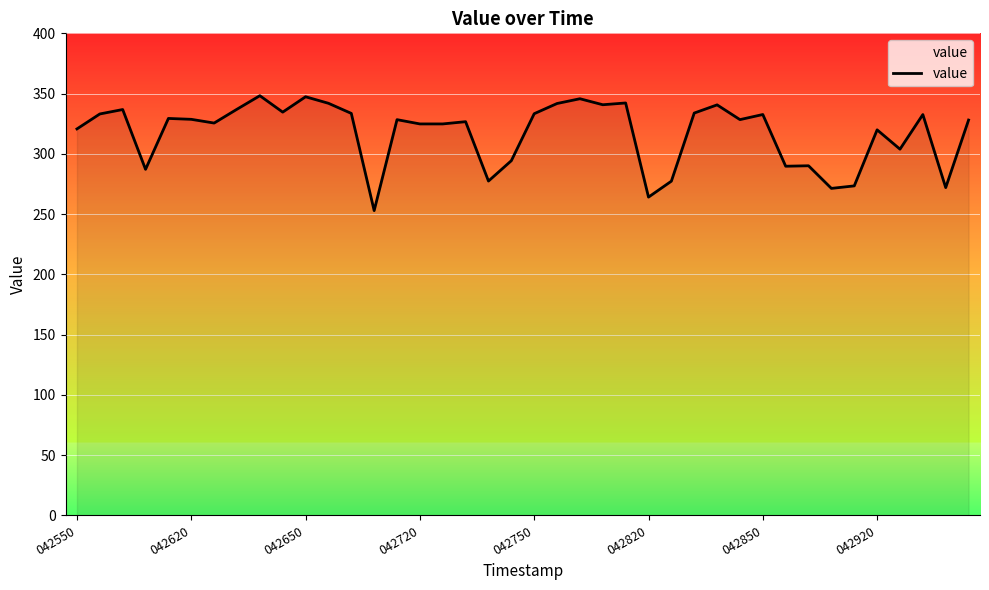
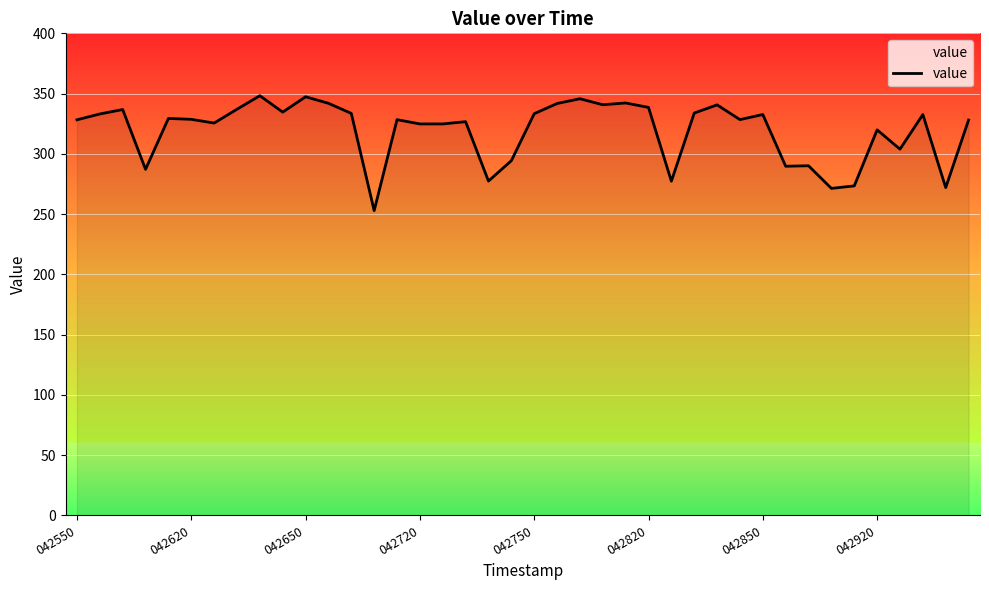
042550: 321 -> 328
042820: 264 -> 339
